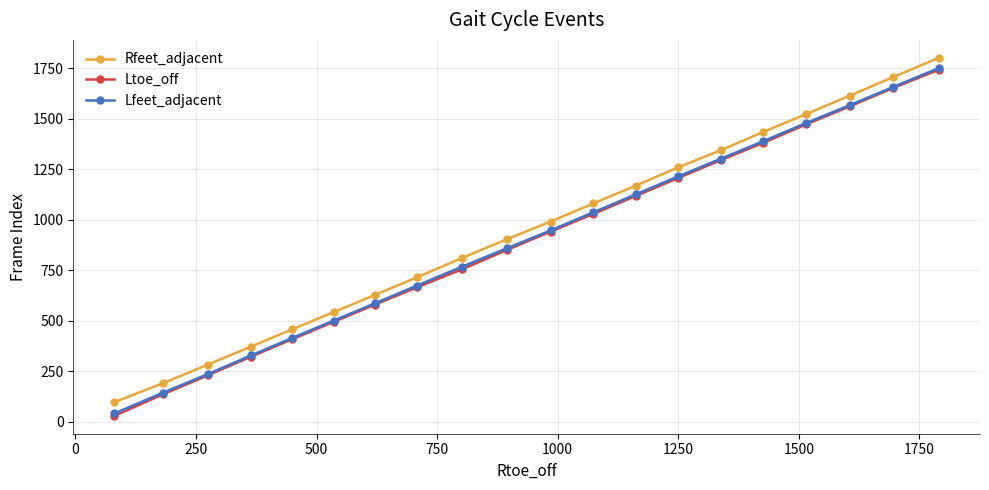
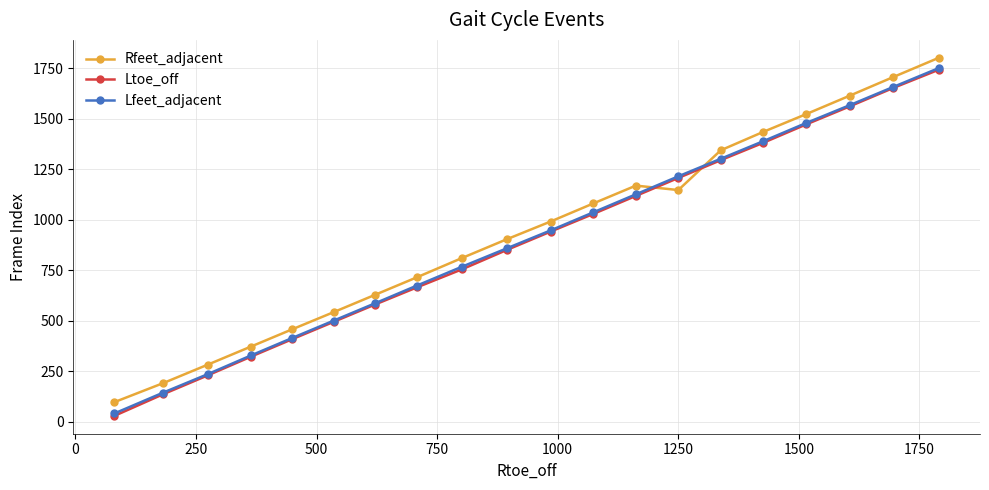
Rfeet_adjacent, 1250: 1260 -> 1150
